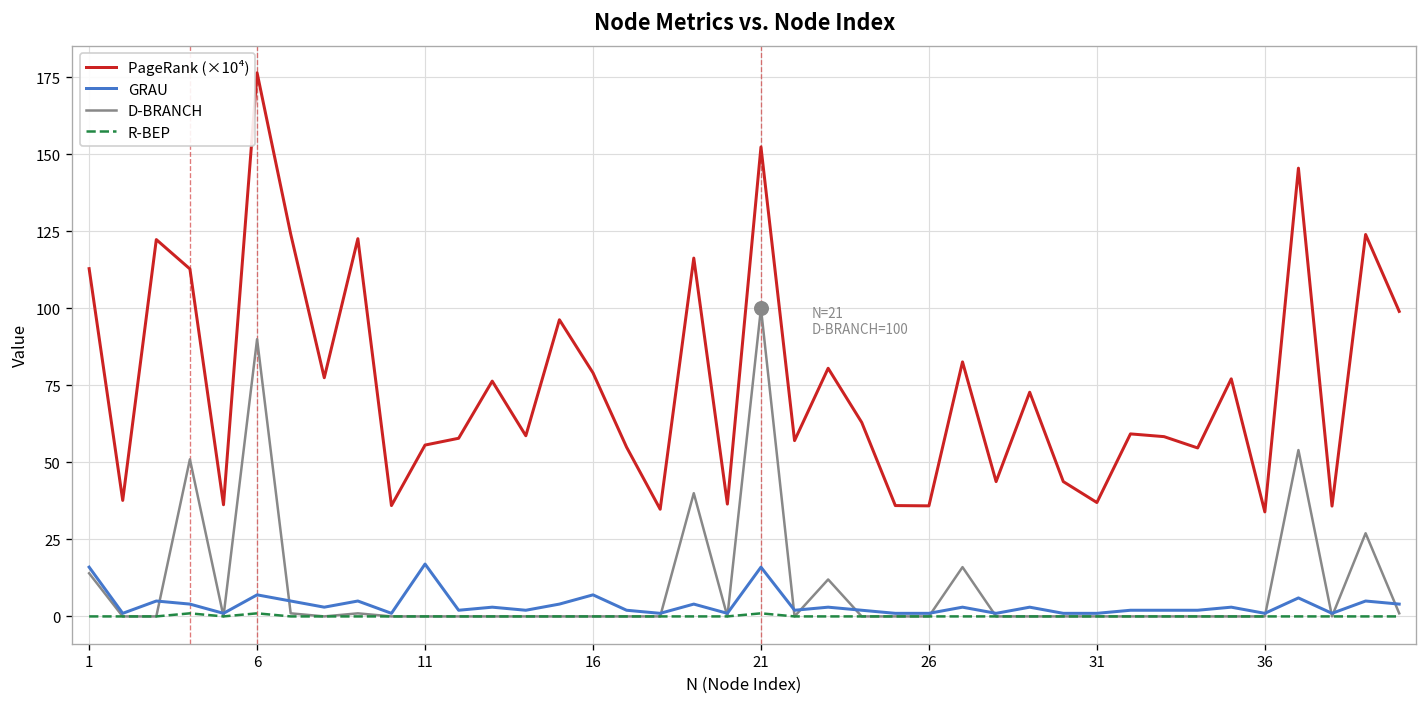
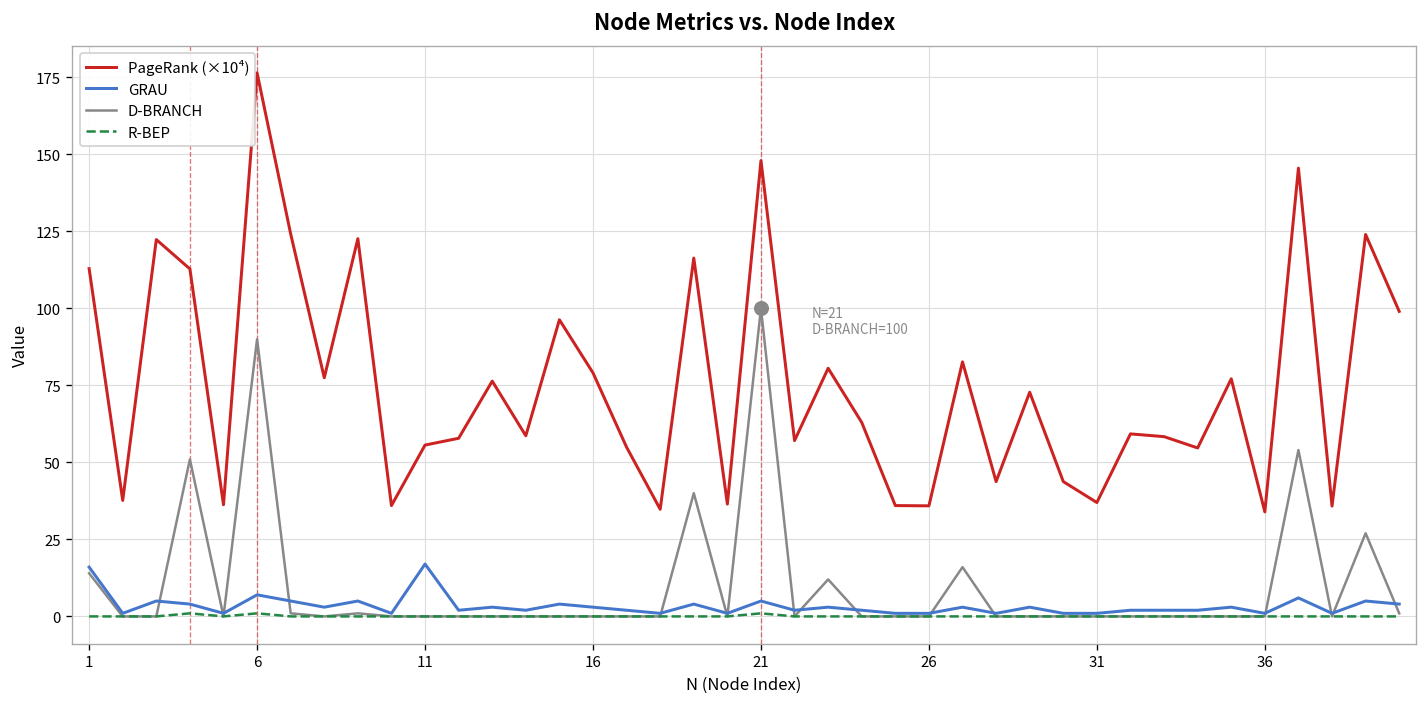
GRAU, 16: 7 -> 3
PageRank (×10⁴), 21: 152 -> 148
GRAU, 21: 16 -> 5
